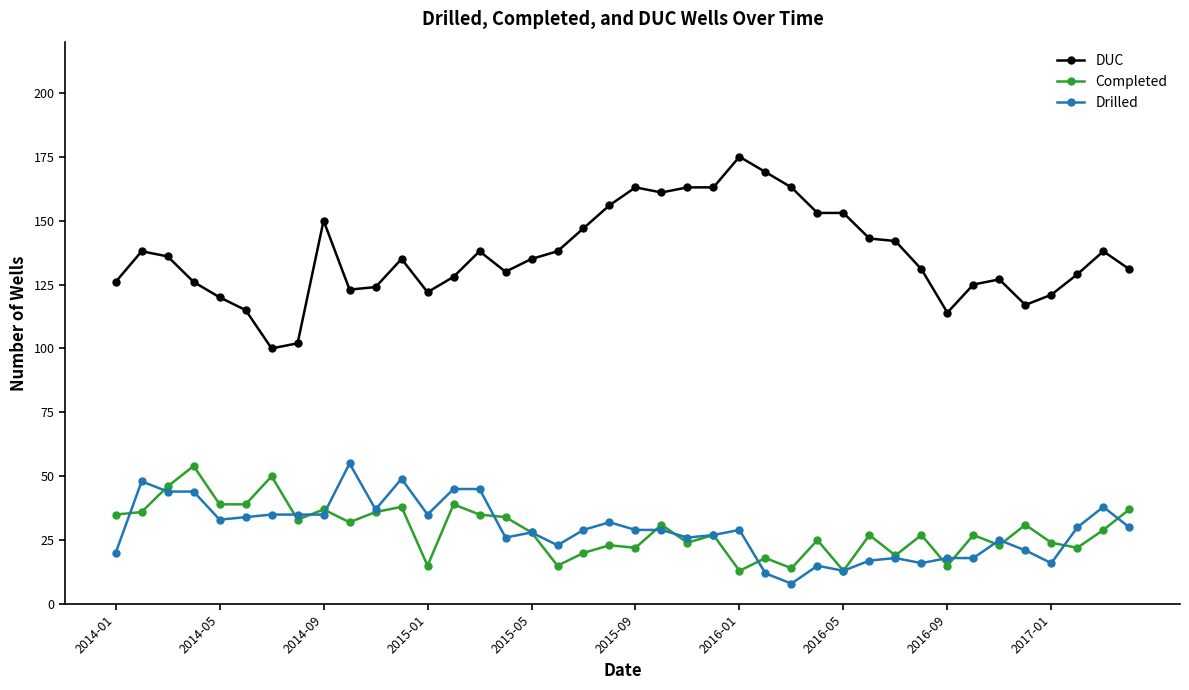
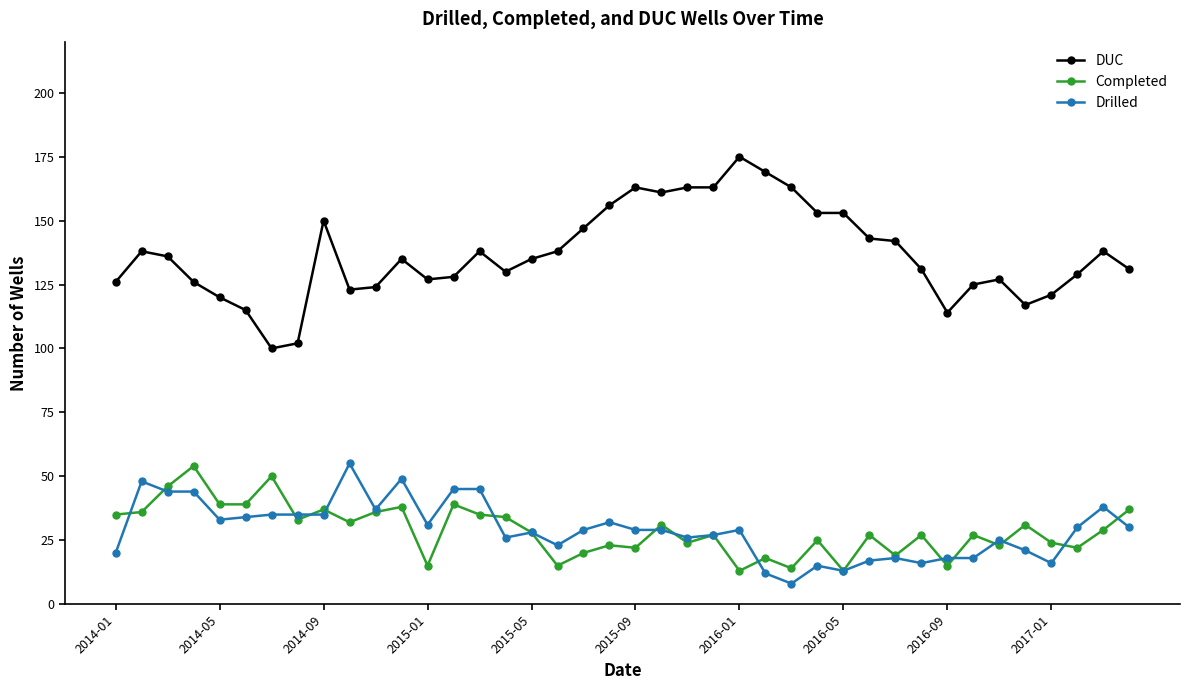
DUC, 2015-01: 122 -> 127
Drilled, 2015-01: 35 -> 31
